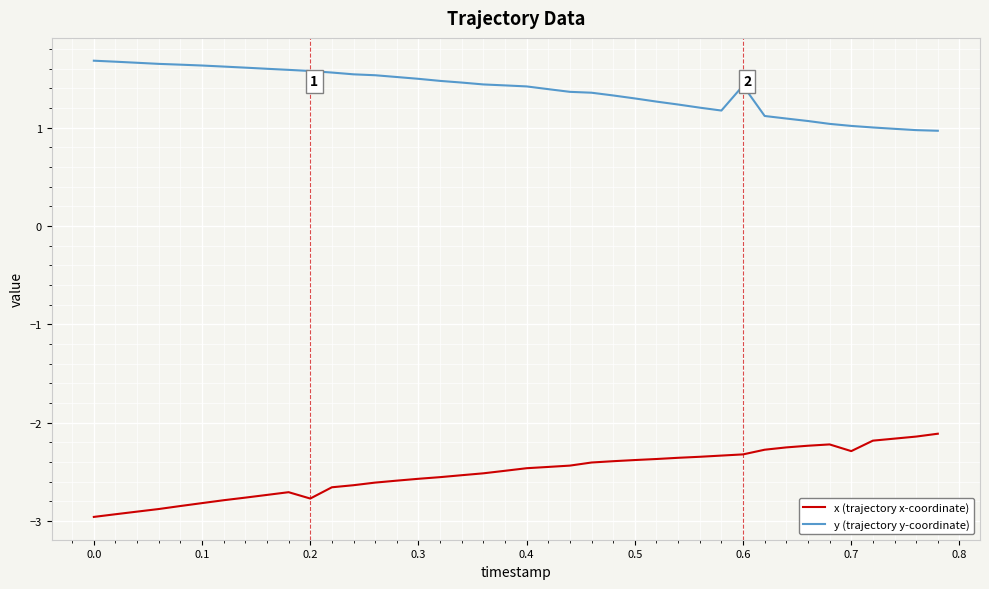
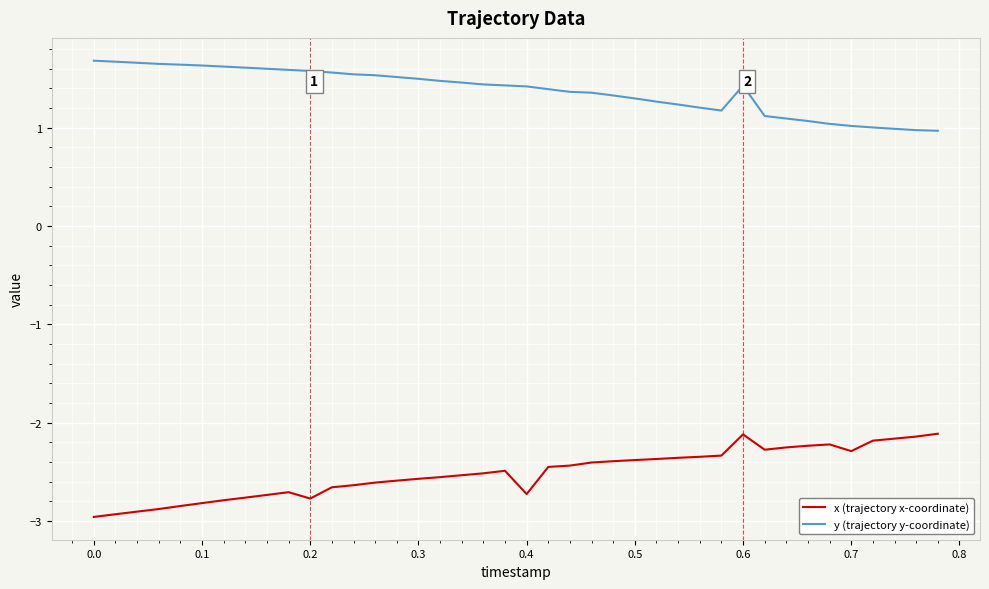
x (trajectory x-coordinate), 0.4: -2.5 -> -2.7
x (trajectory x-coordinate), 0.6: -2.3 -> -2.1
